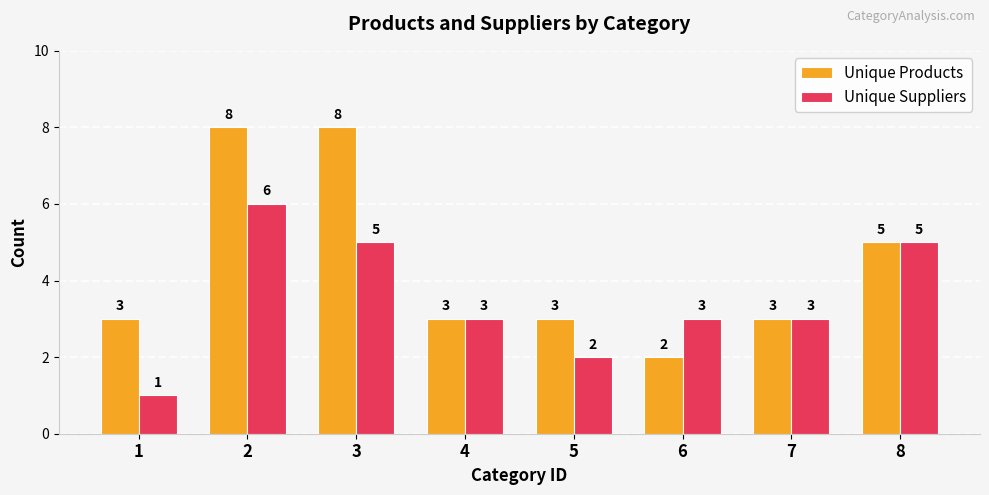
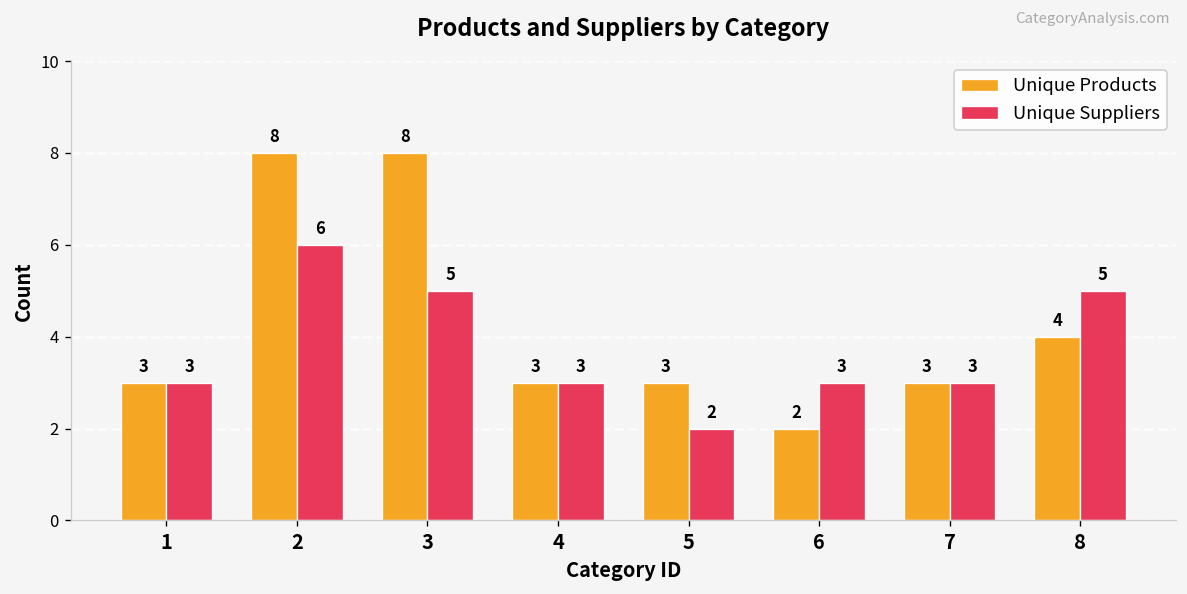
Unique Suppliers, 1: 1 -> 3
Unique Products, 8: 5 -> 4
